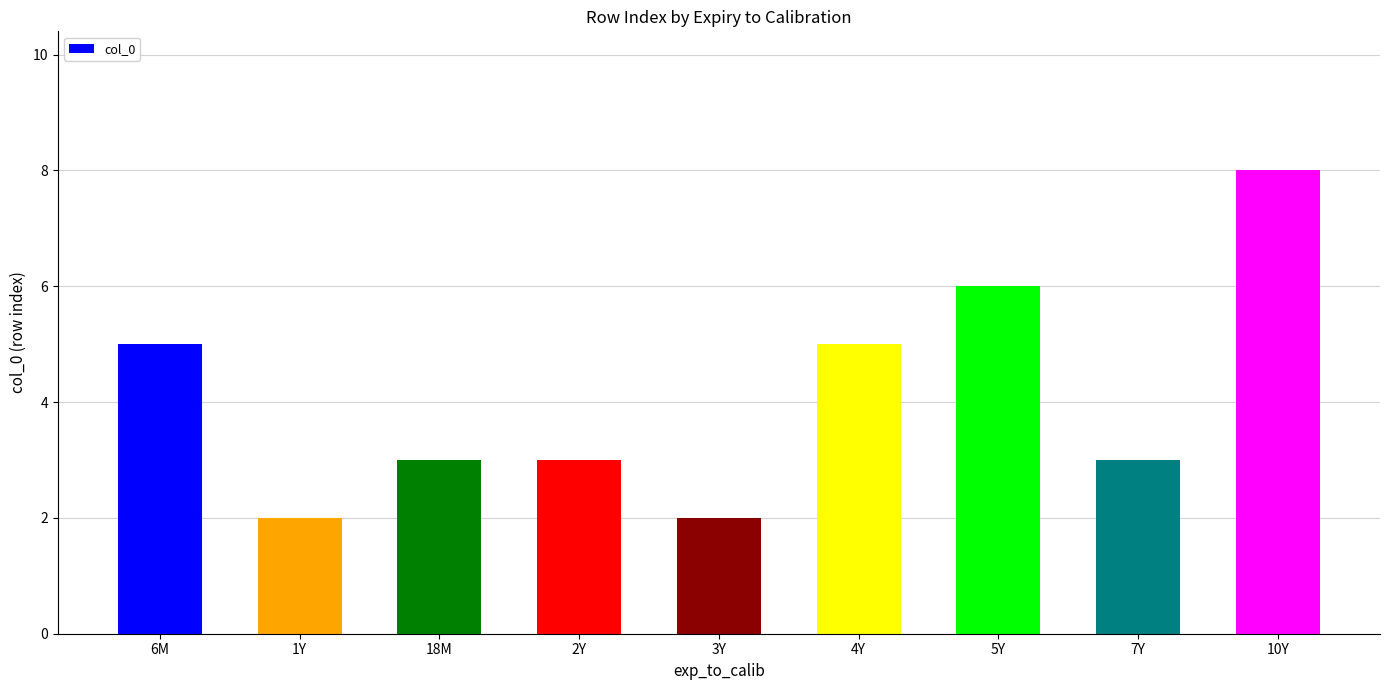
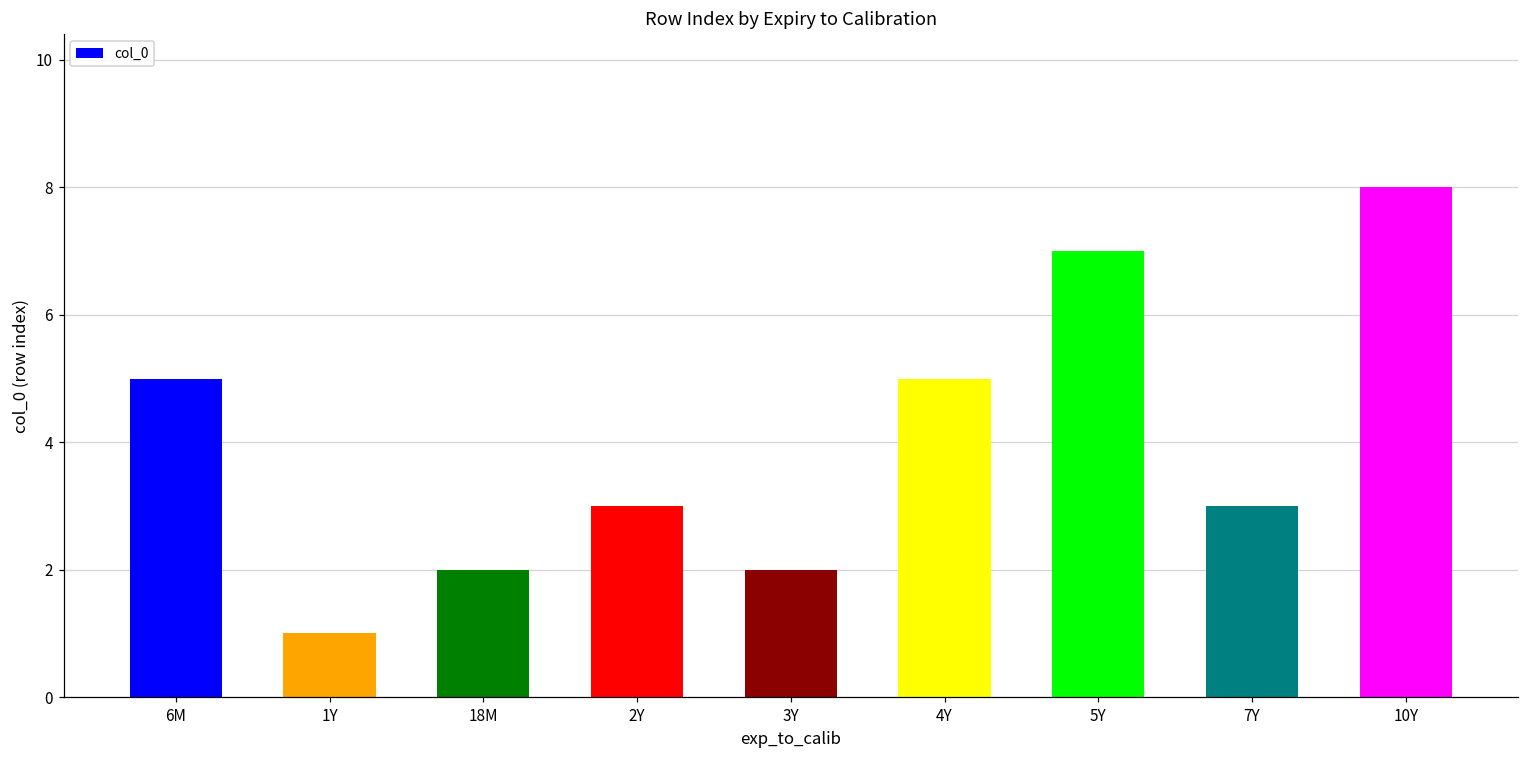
1Y: 2 -> 1
18M: 3 -> 2
5Y: 6 -> 7
